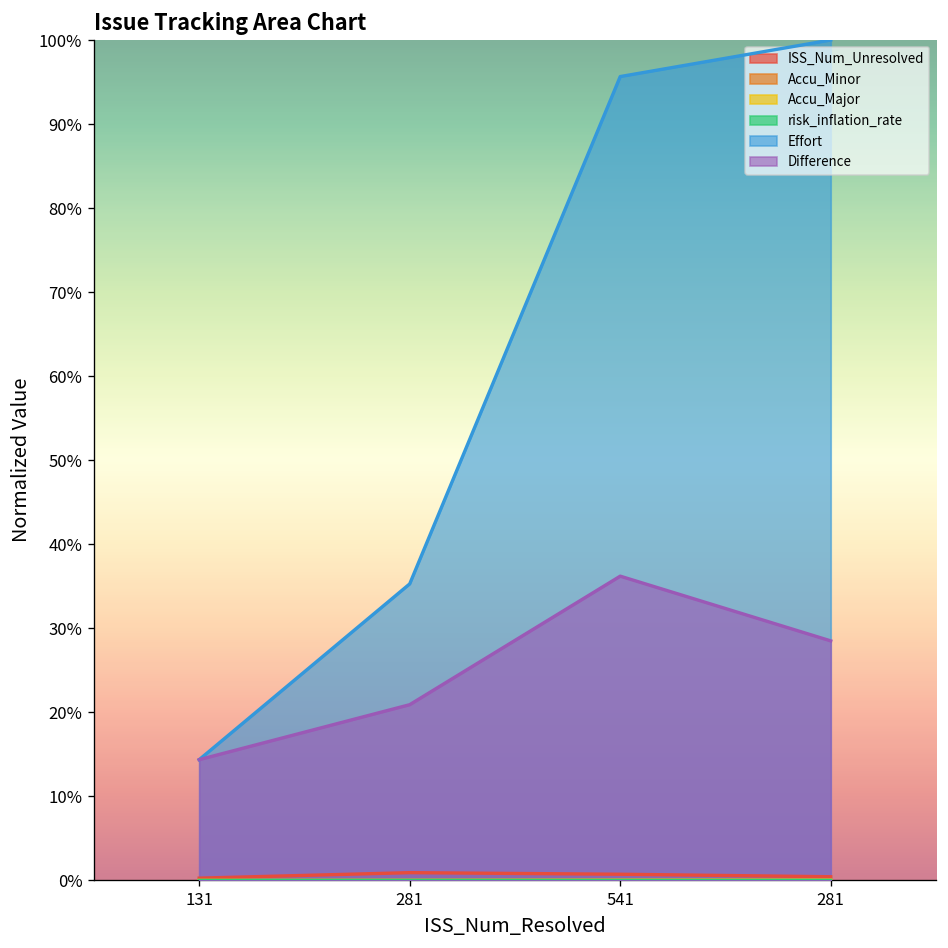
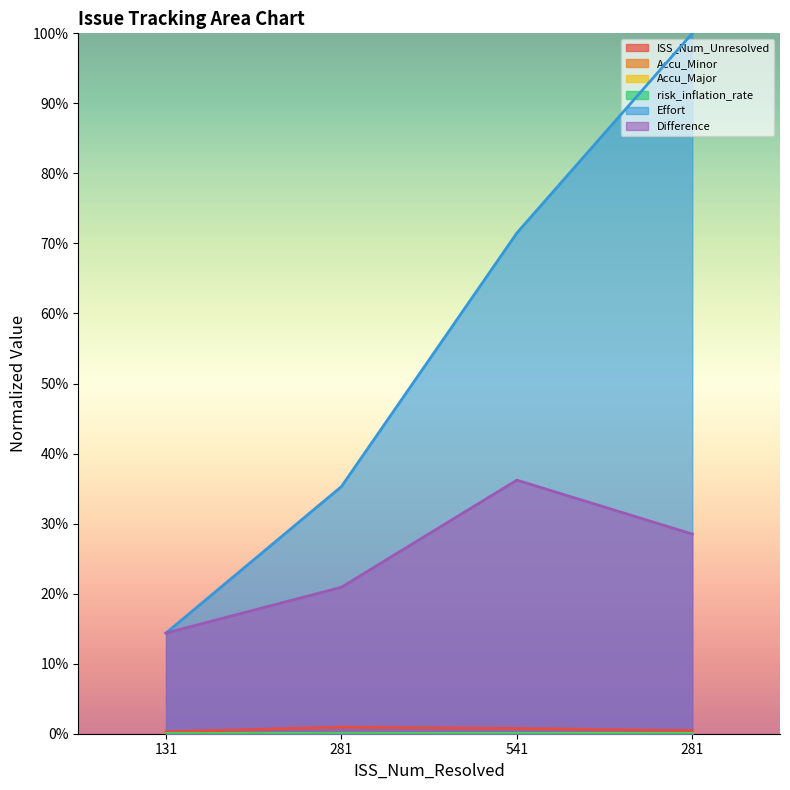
Effort, 541: 96% -> 71%
